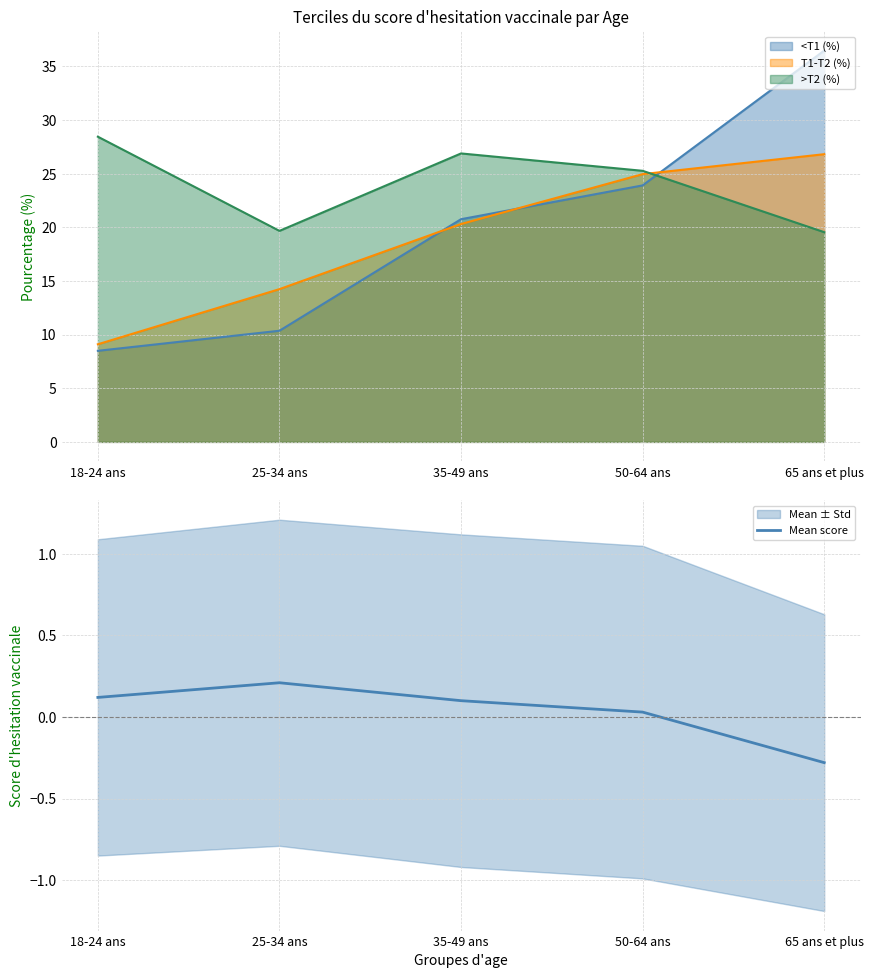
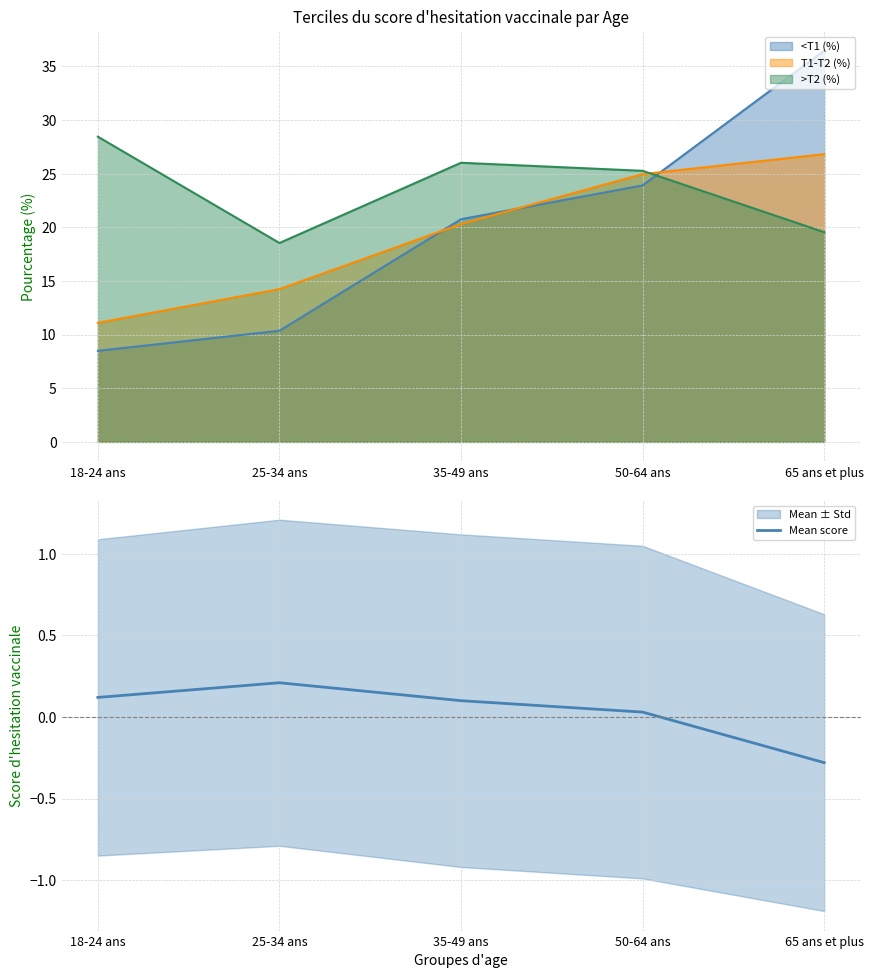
Terciles du score d'hesitation vaccinale par Age, T1-T2 (%), 18-24 ans: 9.1 -> 11.1
Terciles du score d'hesitation vaccinale par Age, >T2 (%), 25-34 ans: 19.7 -> 18.5
Terciles du score d'hesitation vaccinale par Age, >T2 (%), 35-49 ans: 26.9 -> 26.0
